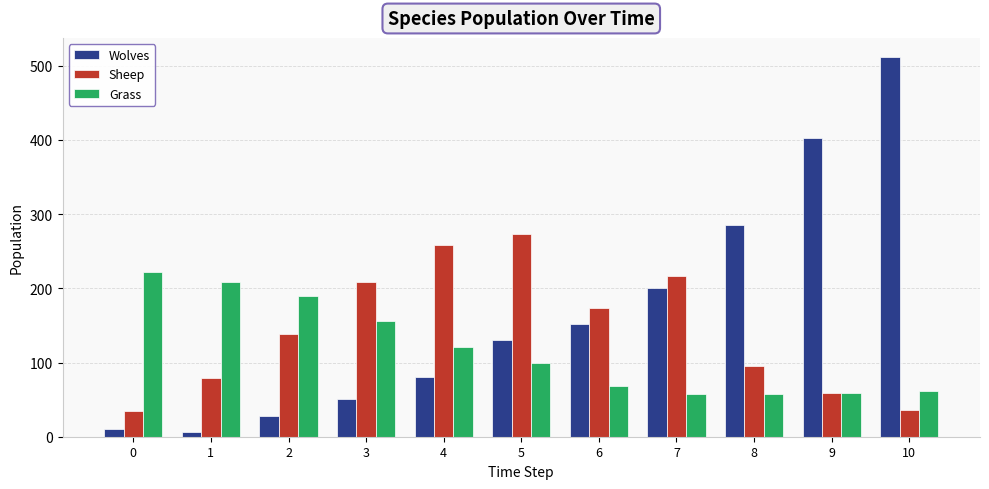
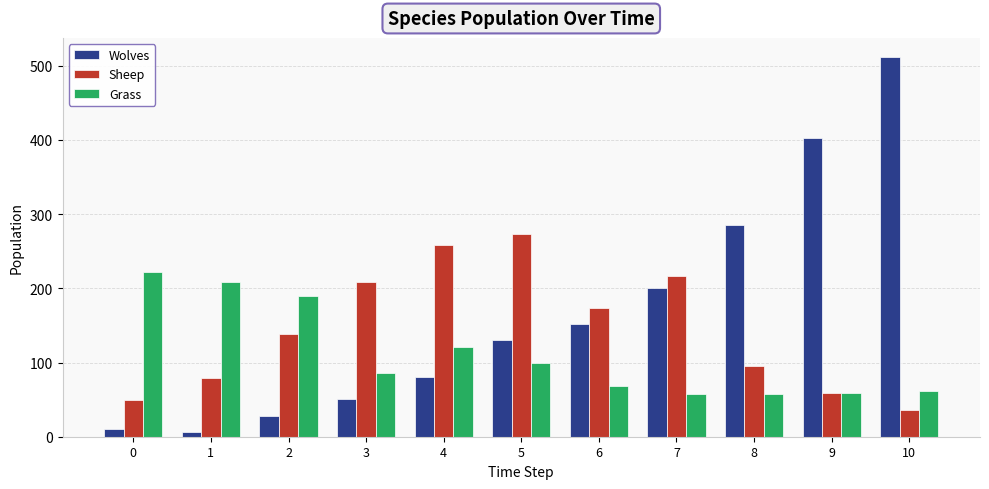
Sheep, 0: 40 -> 50
Grass, 3: 160 -> 90
